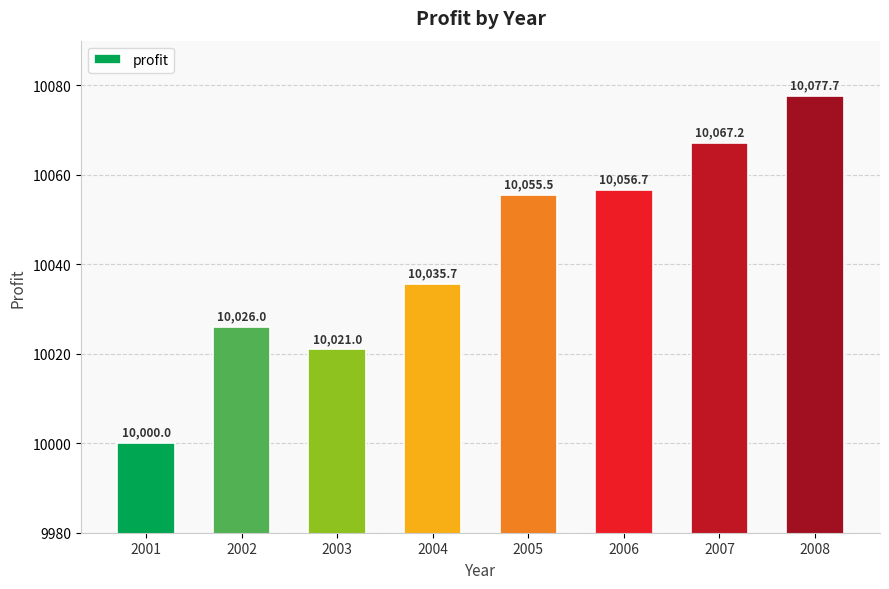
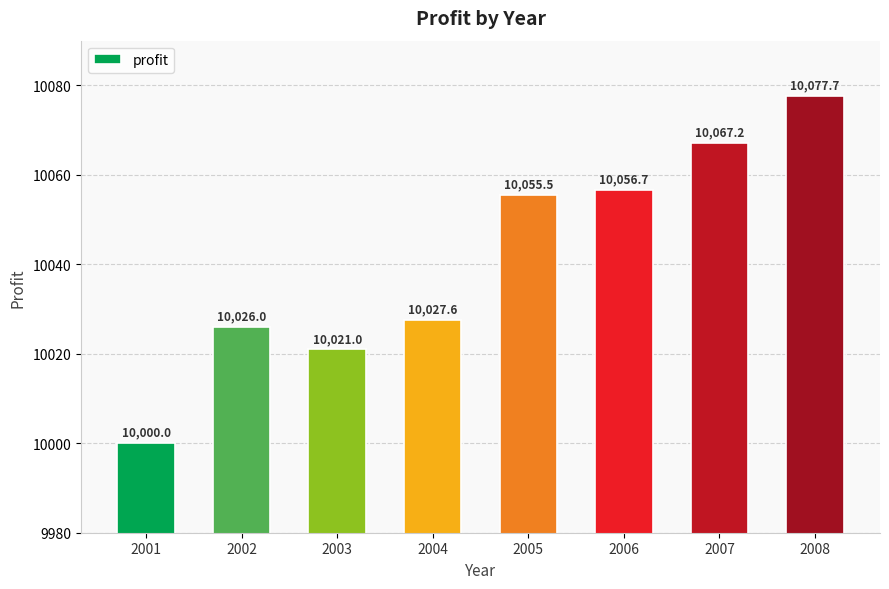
2004: 10,035.7 -> 10,027.6
